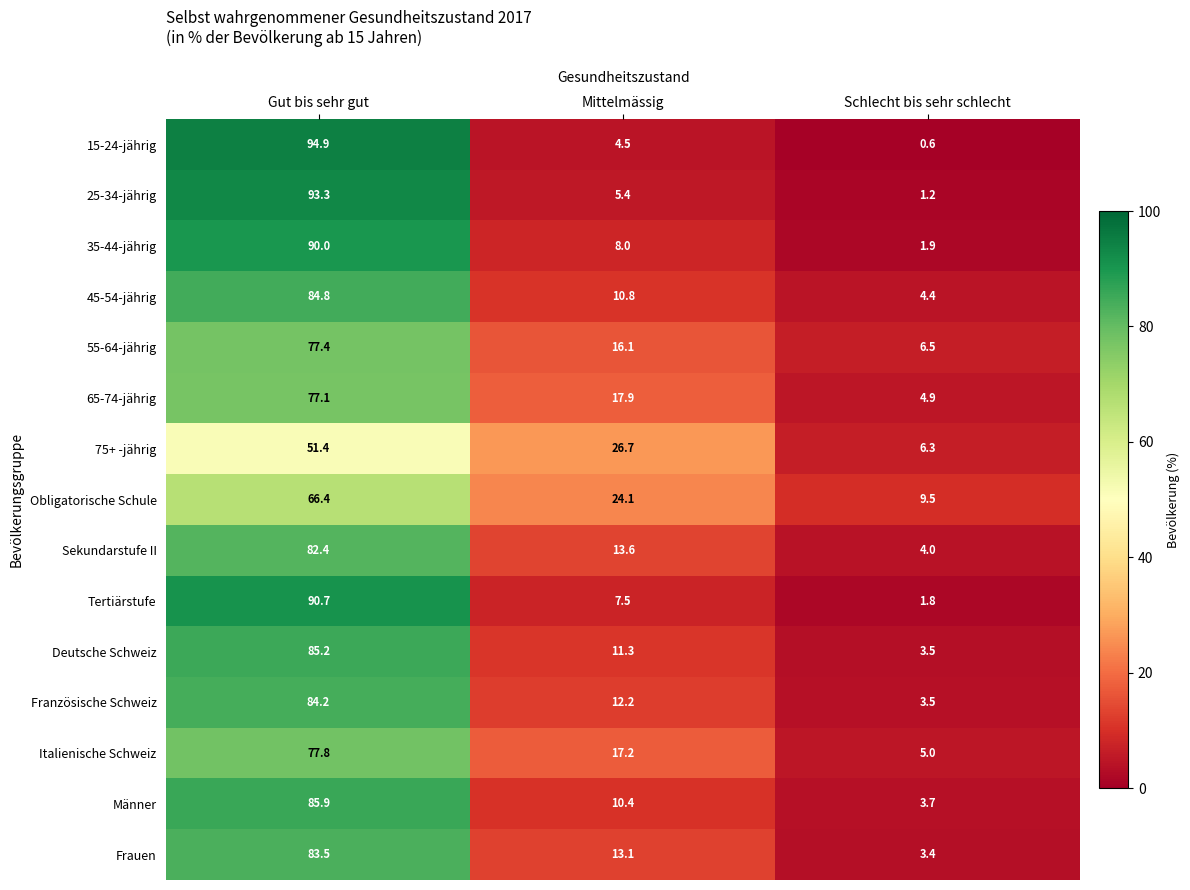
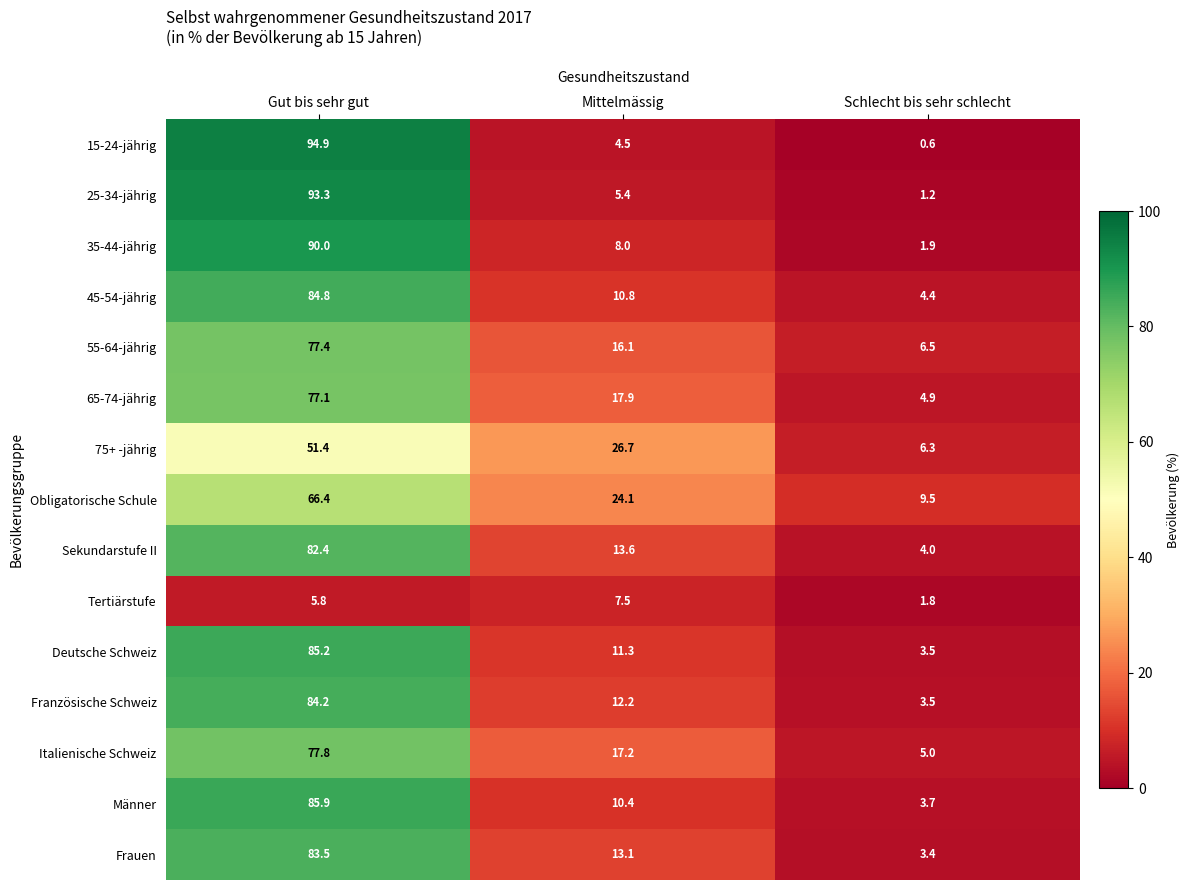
Tertiärstufe, Gut bis sehr gut: 90.7 -> 5.8
